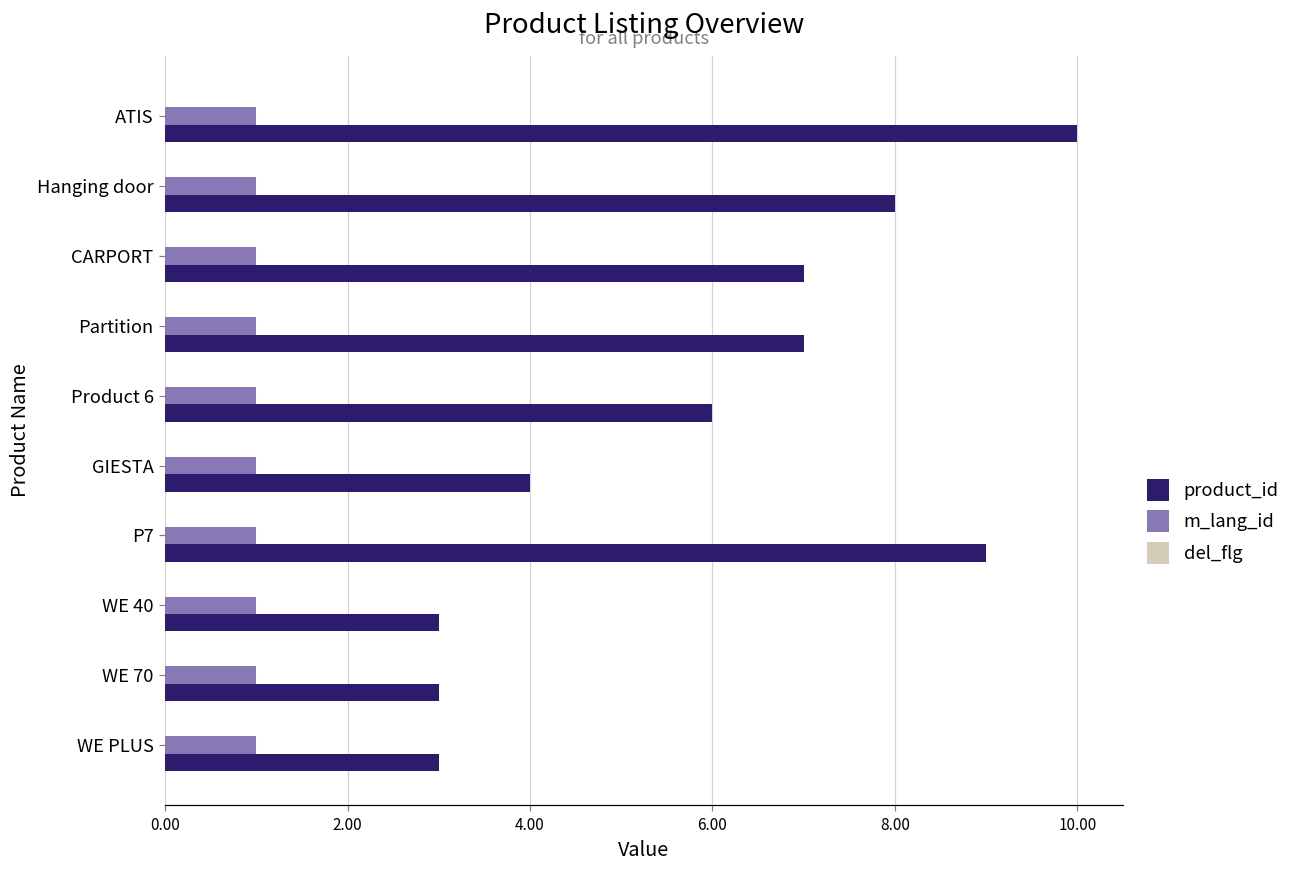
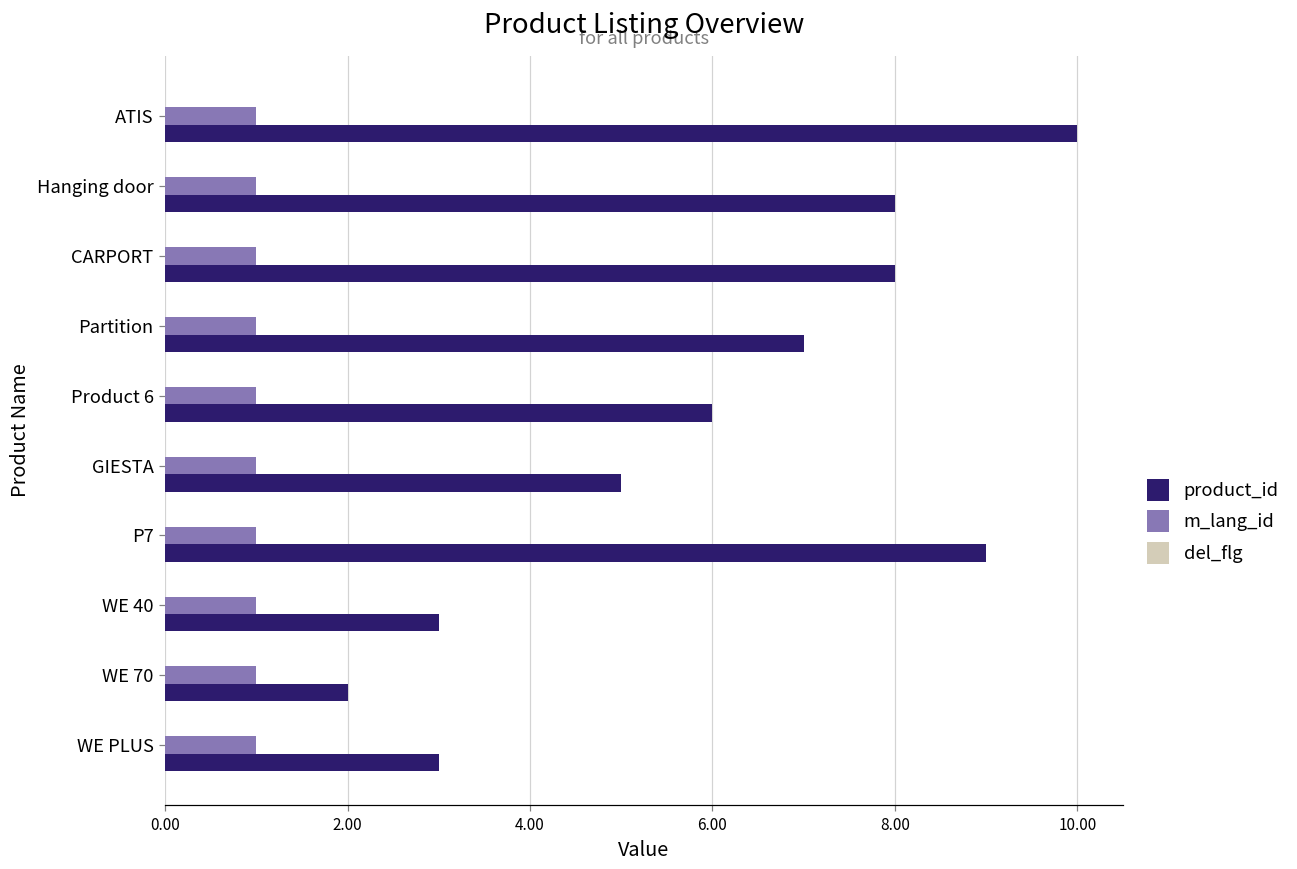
product_id, CARPORT: 7 -> 8
product_id, GIESTA: 4 -> 5
product_id, WE 70: 3 -> 2
